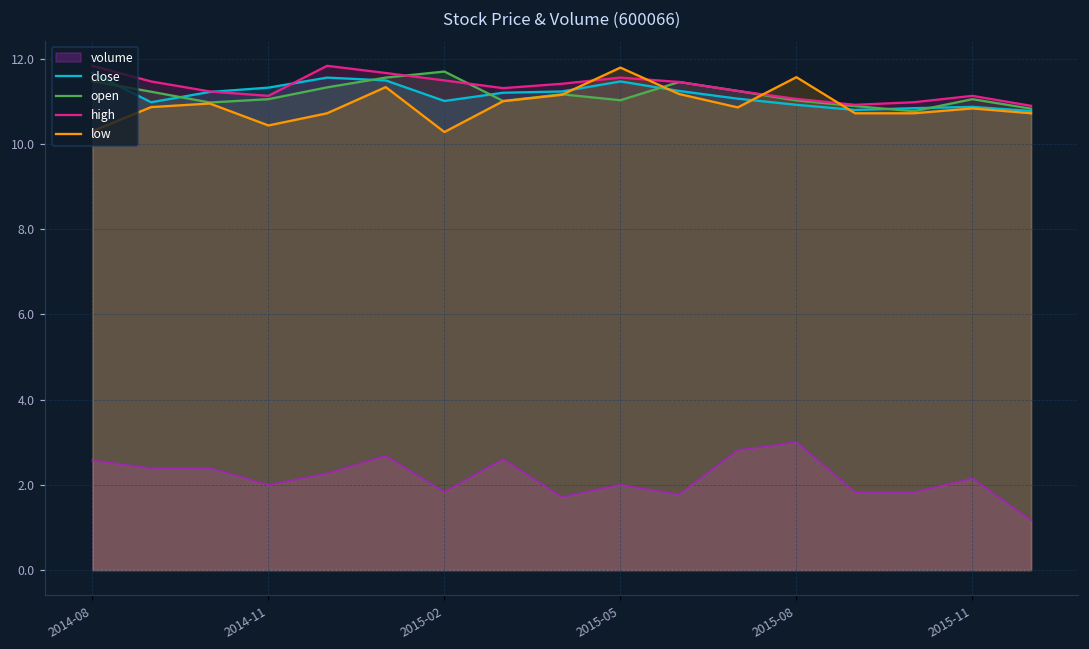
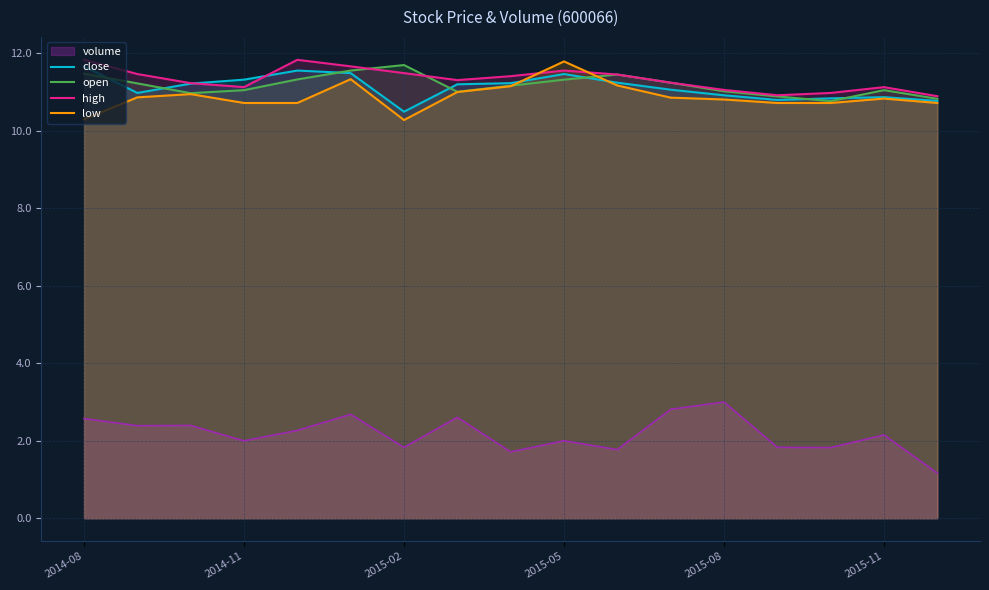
low, 2014-11: 10.4 -> 10.7
close, 2015-02: 11.0 -> 10.5
open, 2015-05: 11.0 -> 11.3
low, 2015-08: 11.6 -> 10.8
